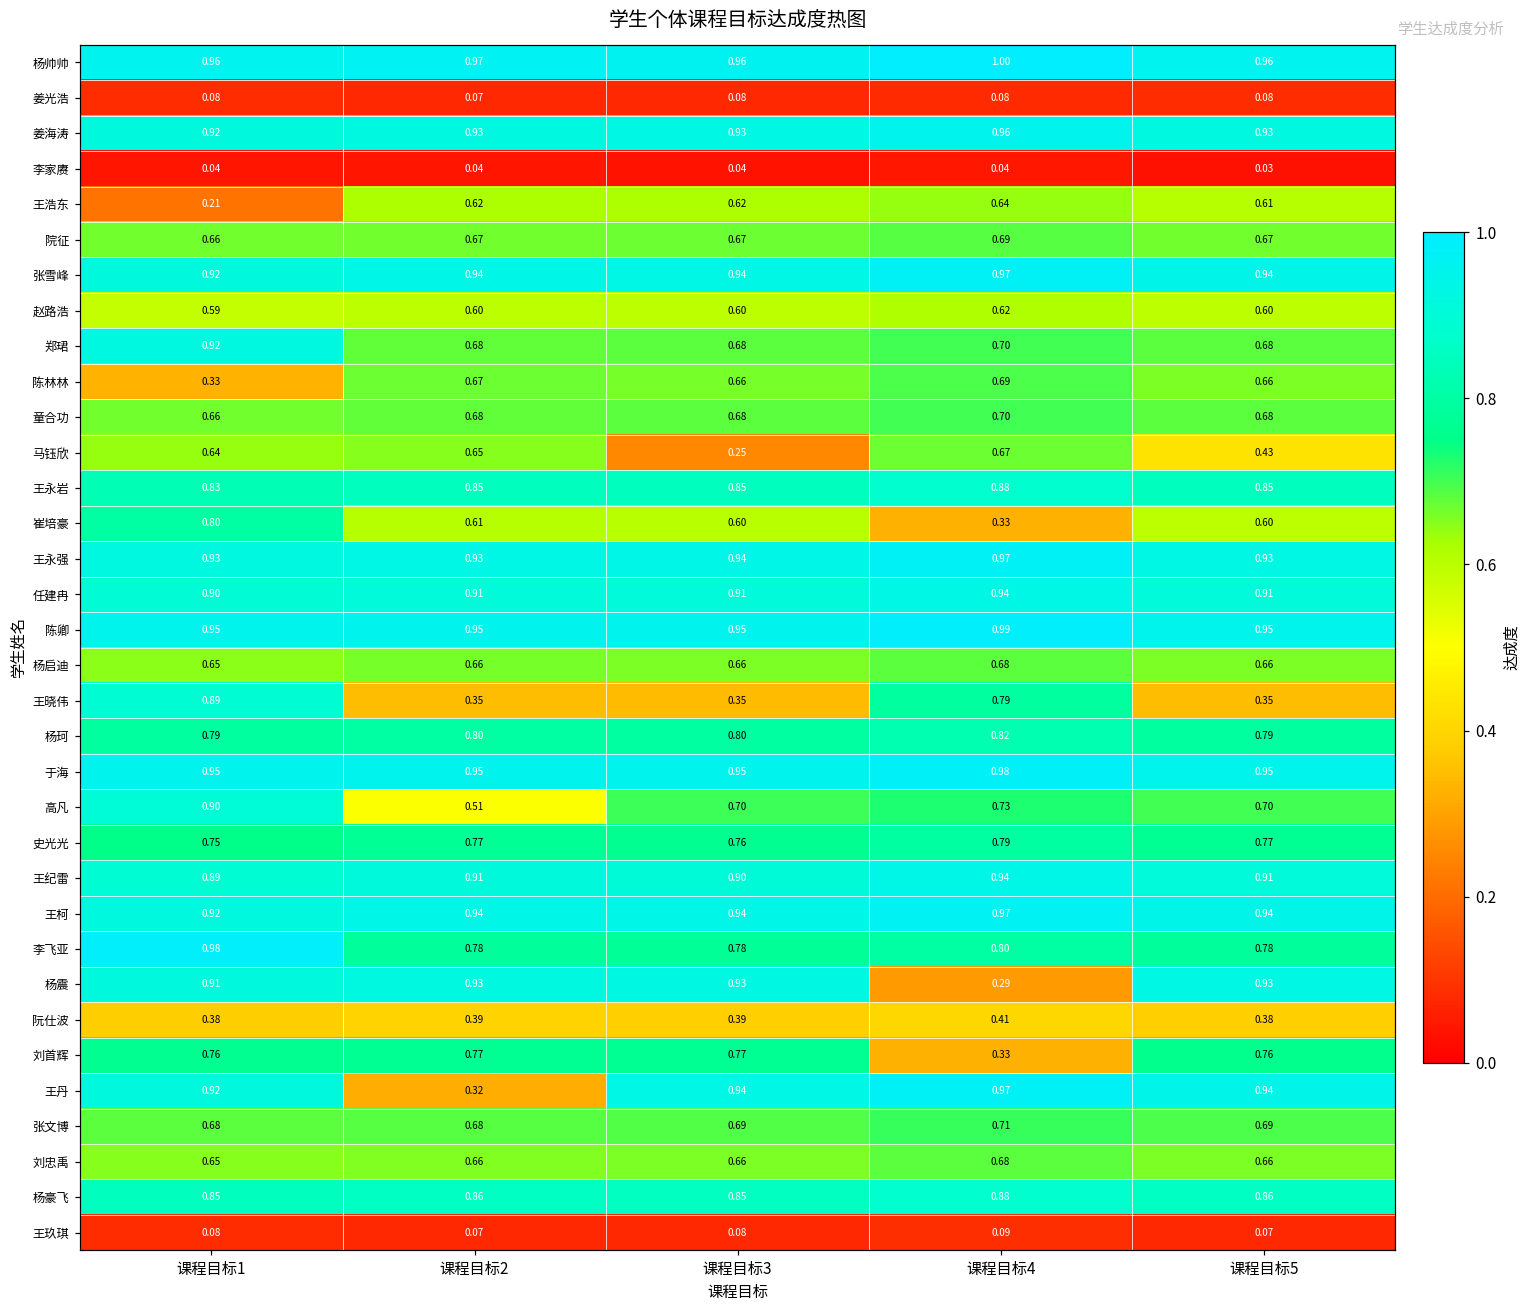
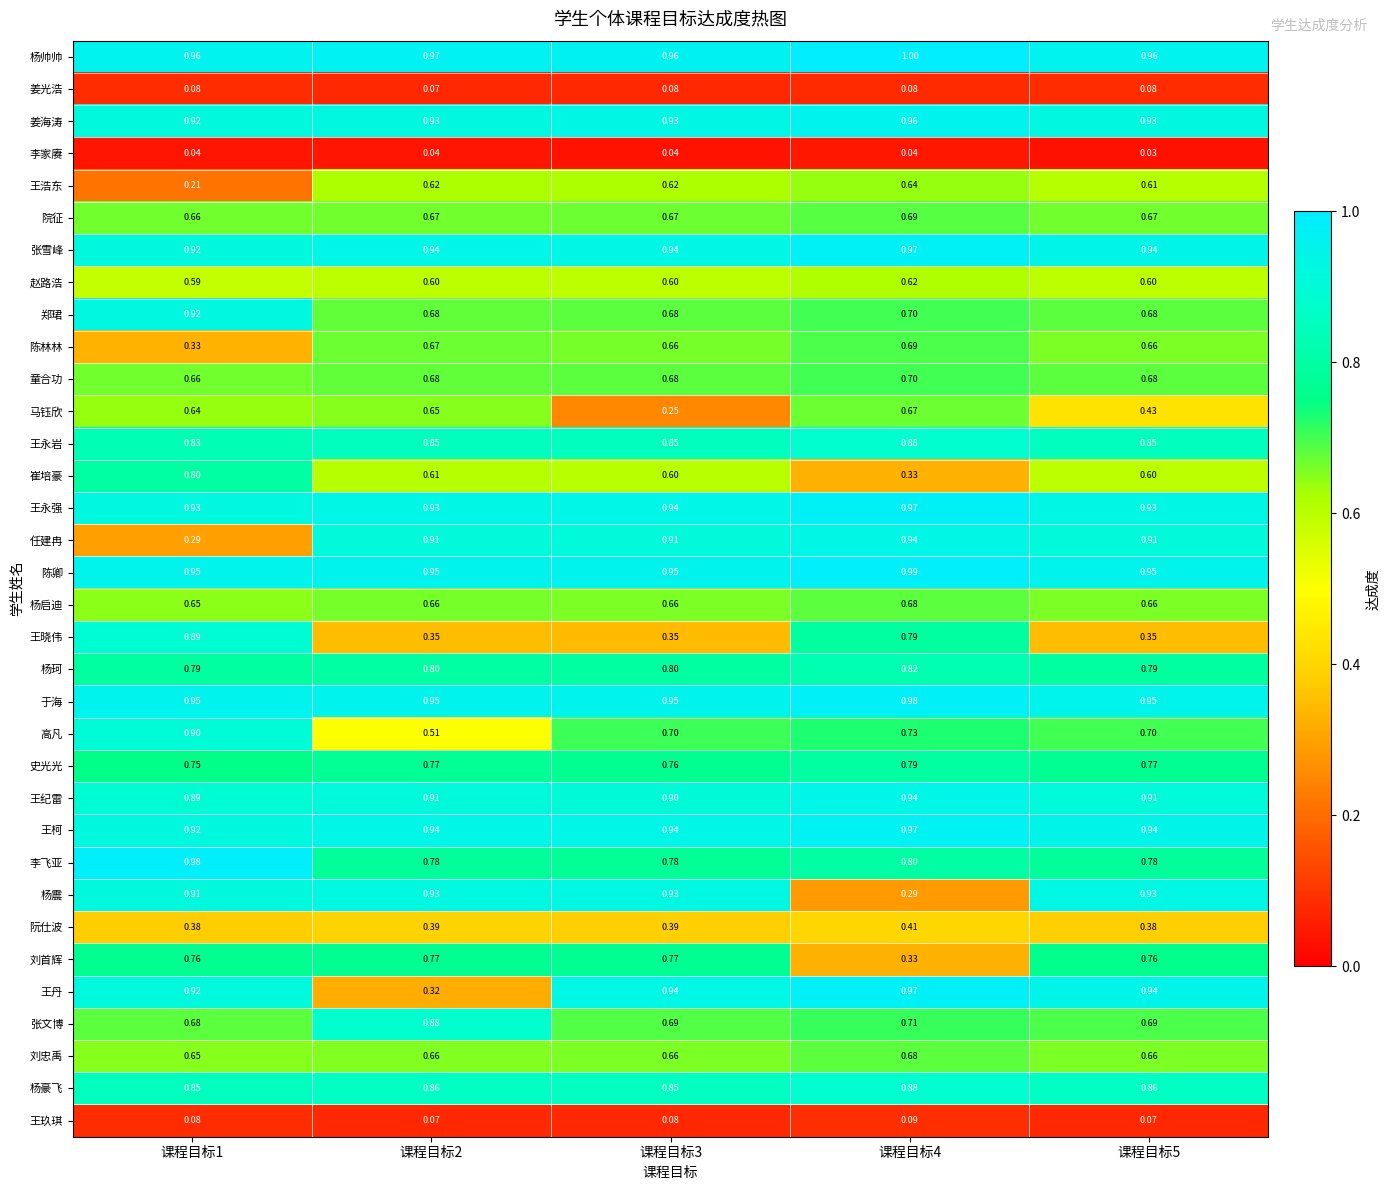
任建冉, 课程目标1: 0.90 -> 0.29
张文博, 课程目标2: 0.68 -> 0.88
